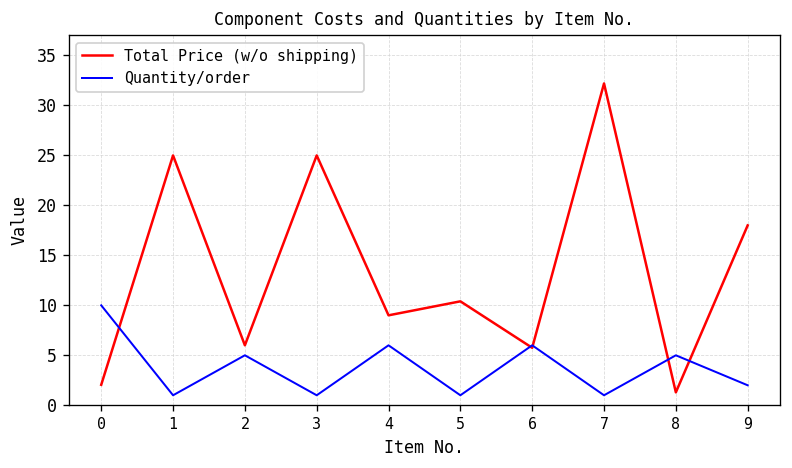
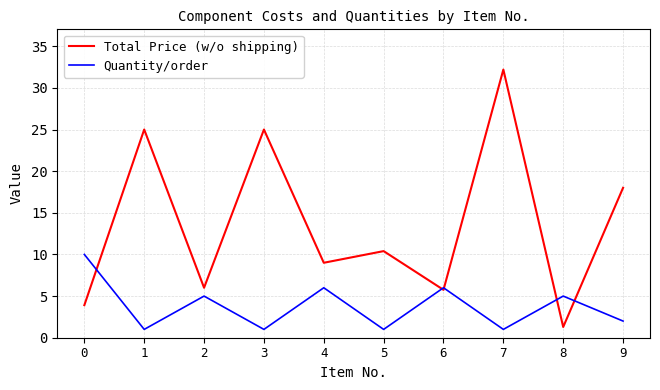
Total Price (w/o shipping), 0: 2 -> 4
